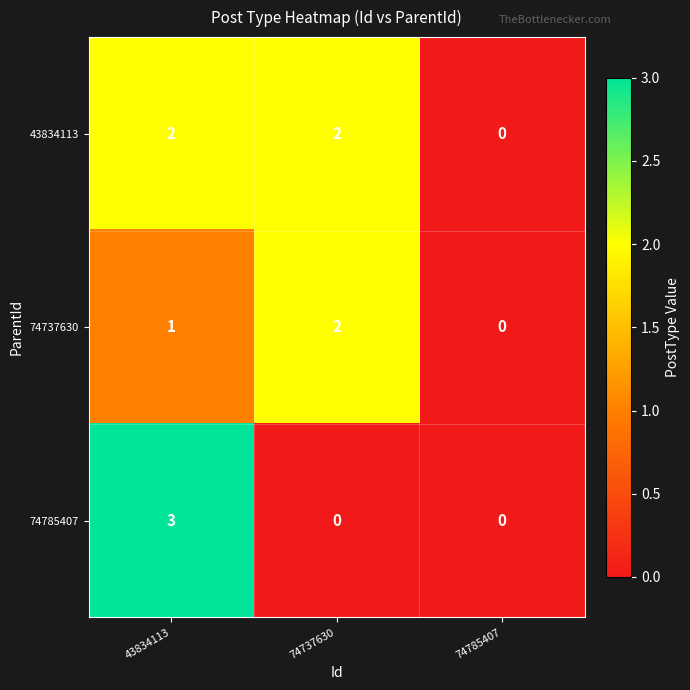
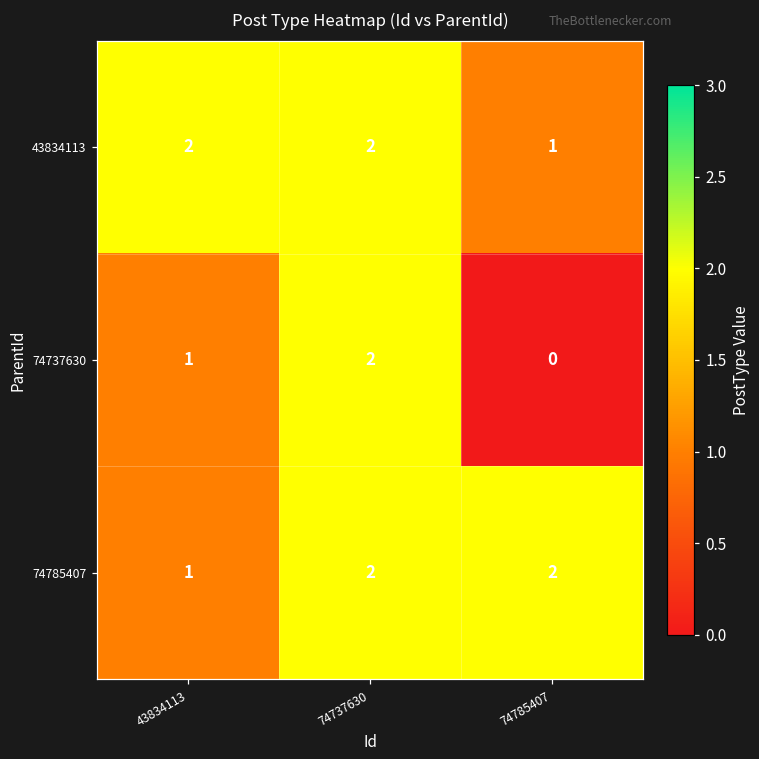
43834113, 74785407: 0 -> 1
74785407, 43834113: 3 -> 1
74785407, 74737630: 0 -> 2
74785407, 74785407: 0 -> 2
